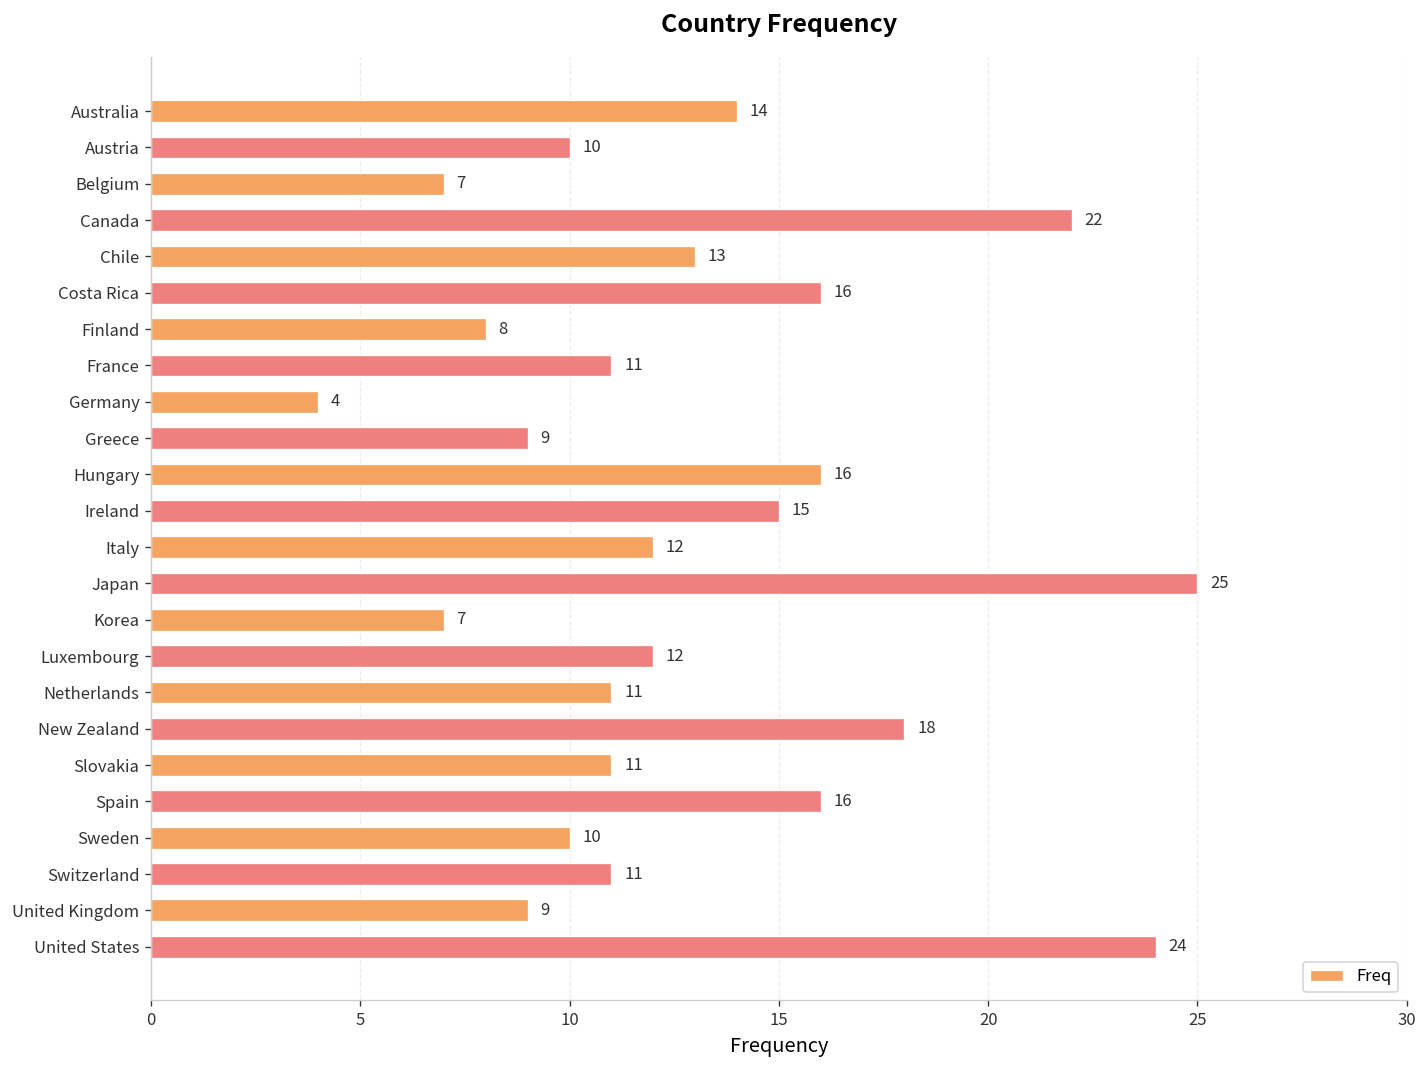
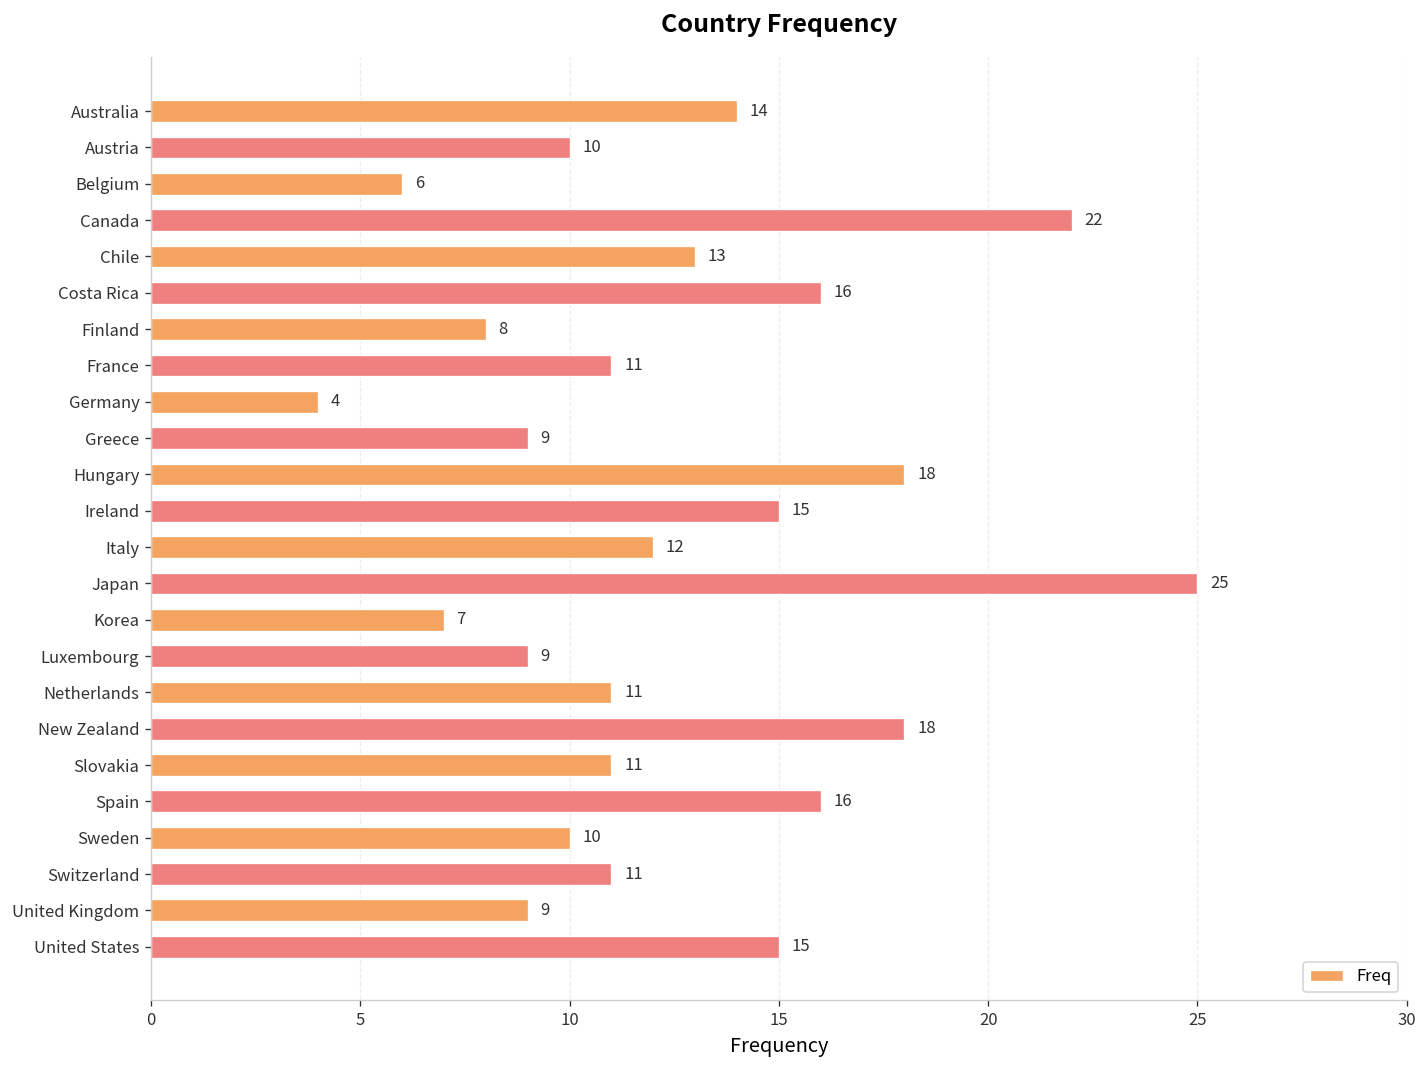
Belgium: 7 -> 6
Hungary: 16 -> 18
Luxembourg: 12 -> 9
United States: 24 -> 15
